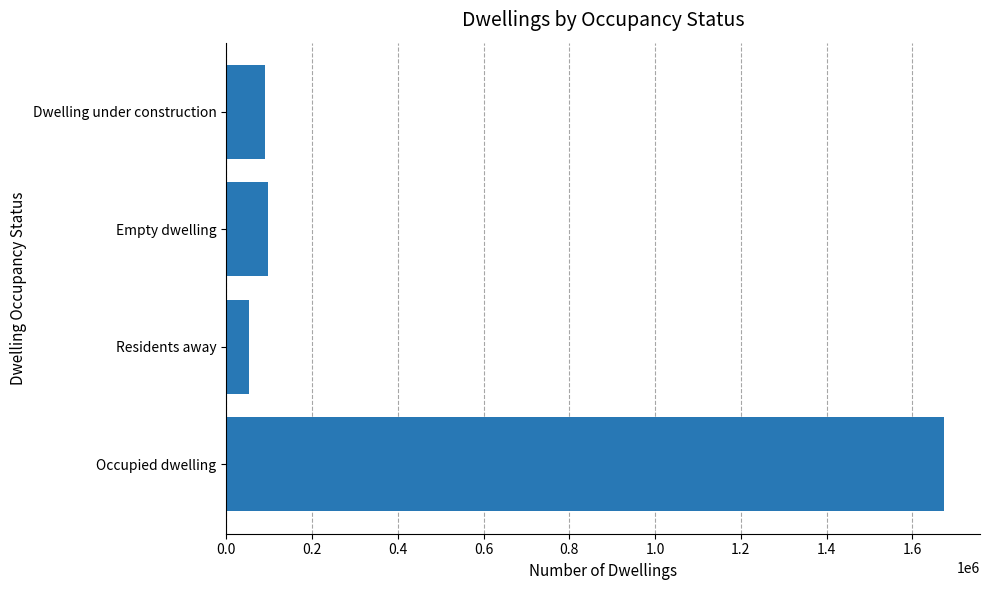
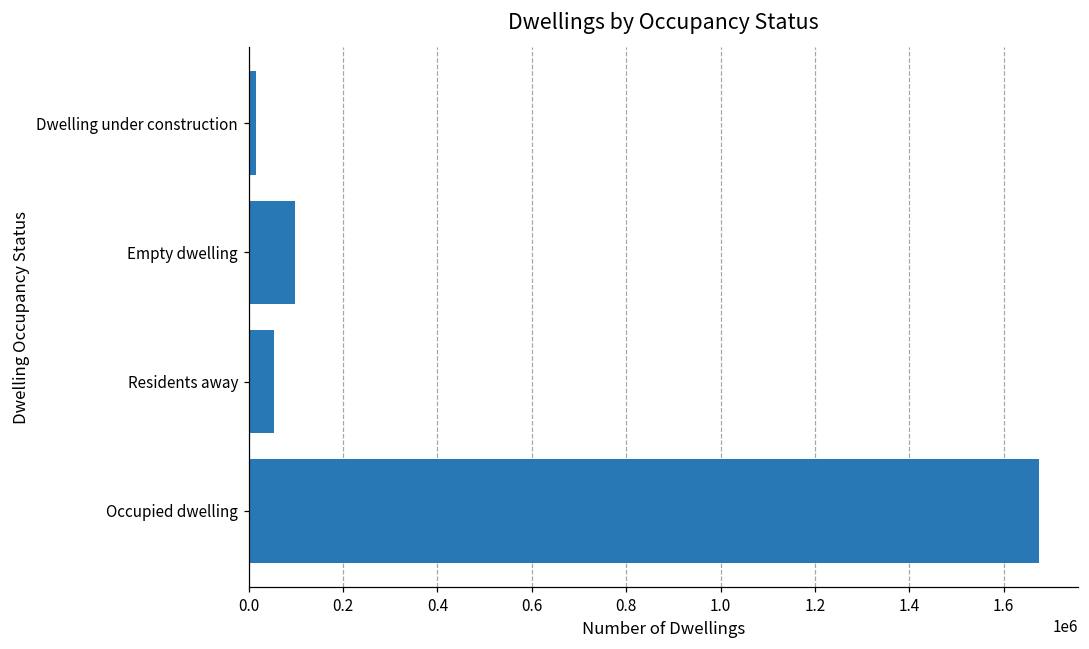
Dwelling under construction: 90000 -> 20000
